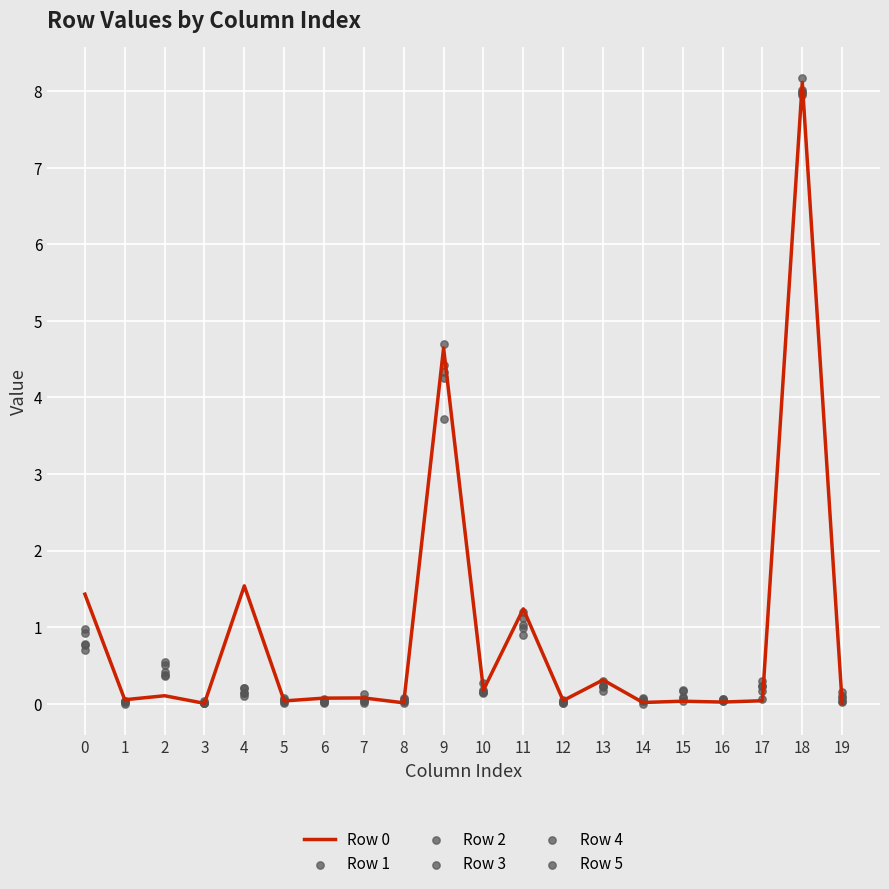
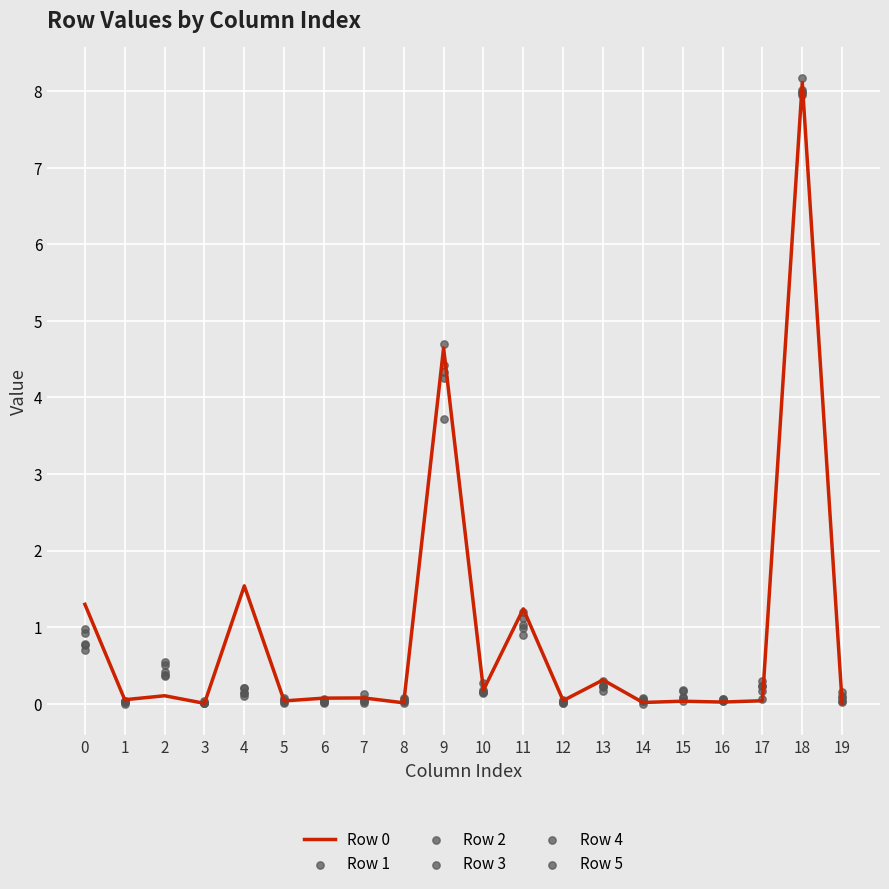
Row 0, 0: 1.4 -> 1.3
